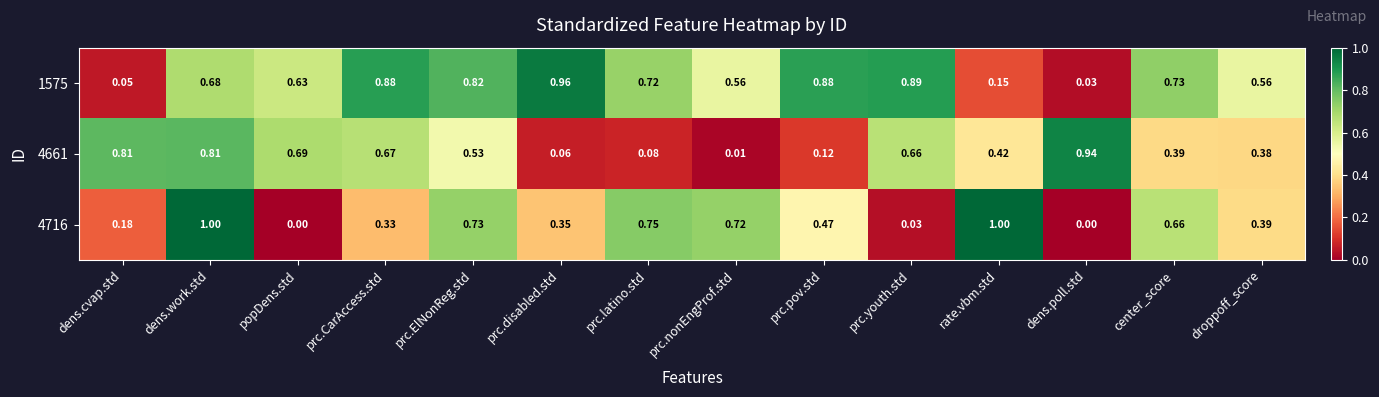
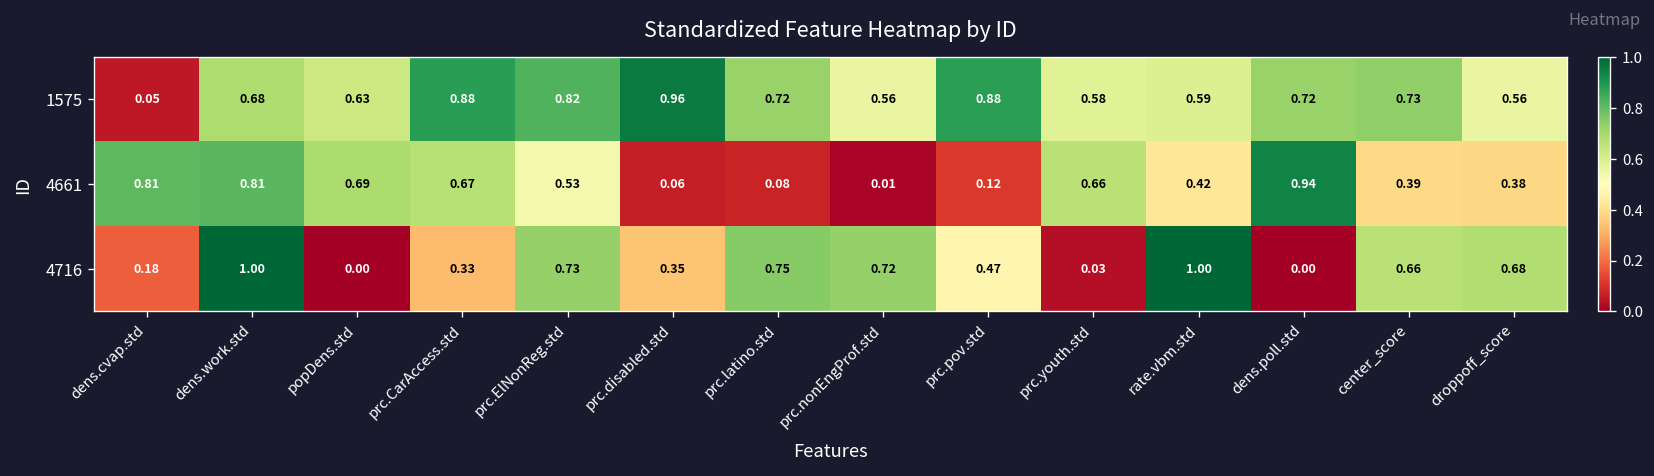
1575, prc.youth.std: 0.89 -> 0.58
1575, rate.vbm.std: 0.15 -> 0.59
1575, dens.poll.std: 0.03 -> 0.72
4716, droppoff_score: 0.39 -> 0.68
